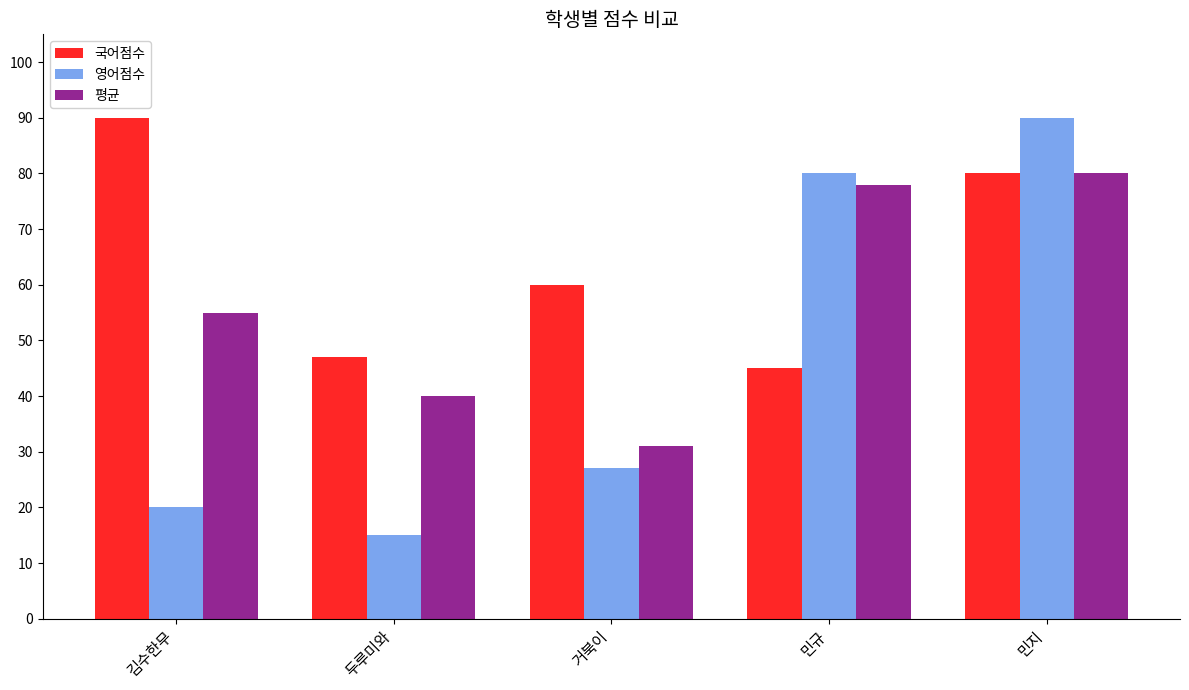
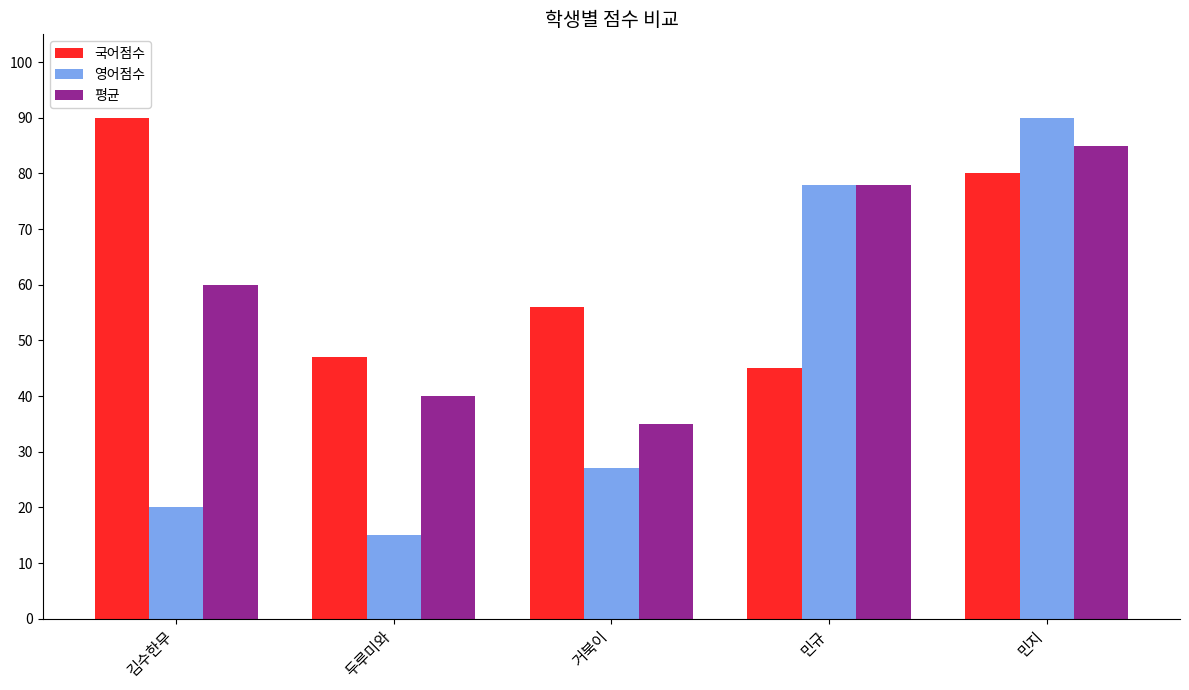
평균, 김수한무: 55 -> 60
국어점수, 거북이: 60 -> 56
평균, 거북이: 31 -> 35
영어점수, 민규: 80 -> 78
평균, 민지: 80 -> 85
